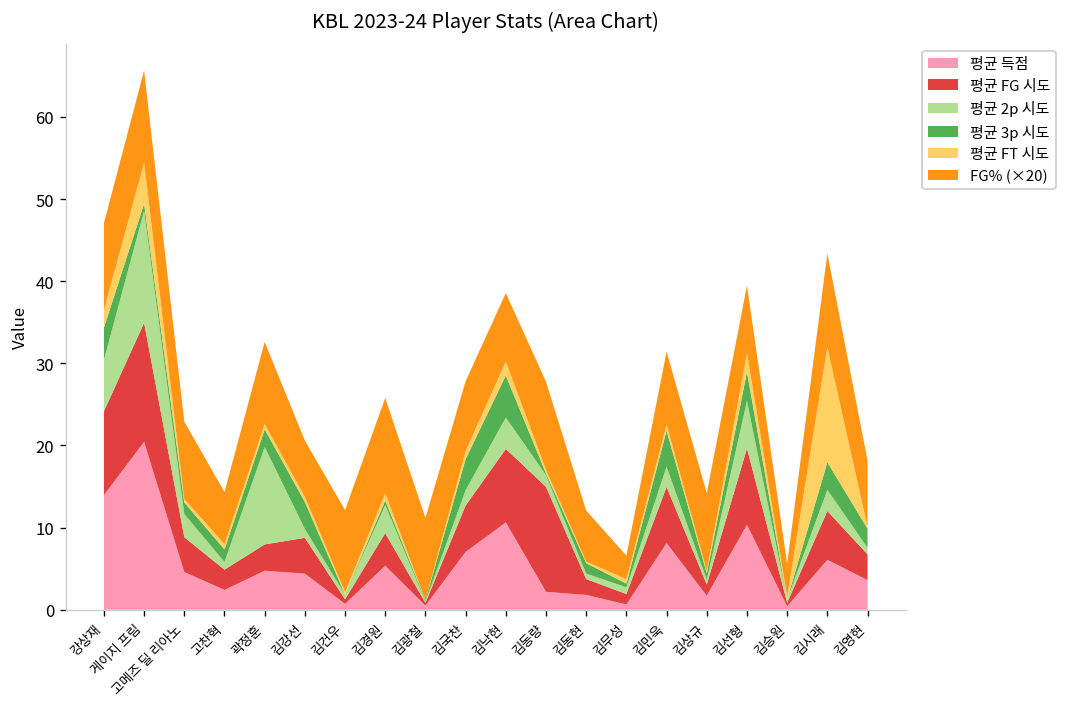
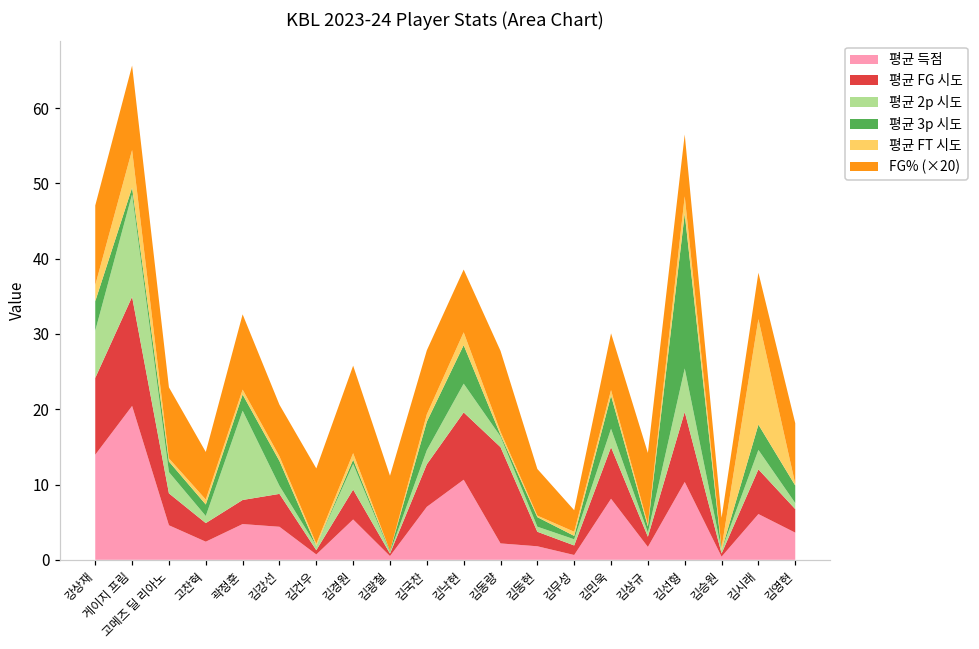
FG% (×20), 김민욱: 9 -> 8
평균 3p 시도, 김선형: 4 -> 21
FG% (×20), 김시래: 11 -> 6
